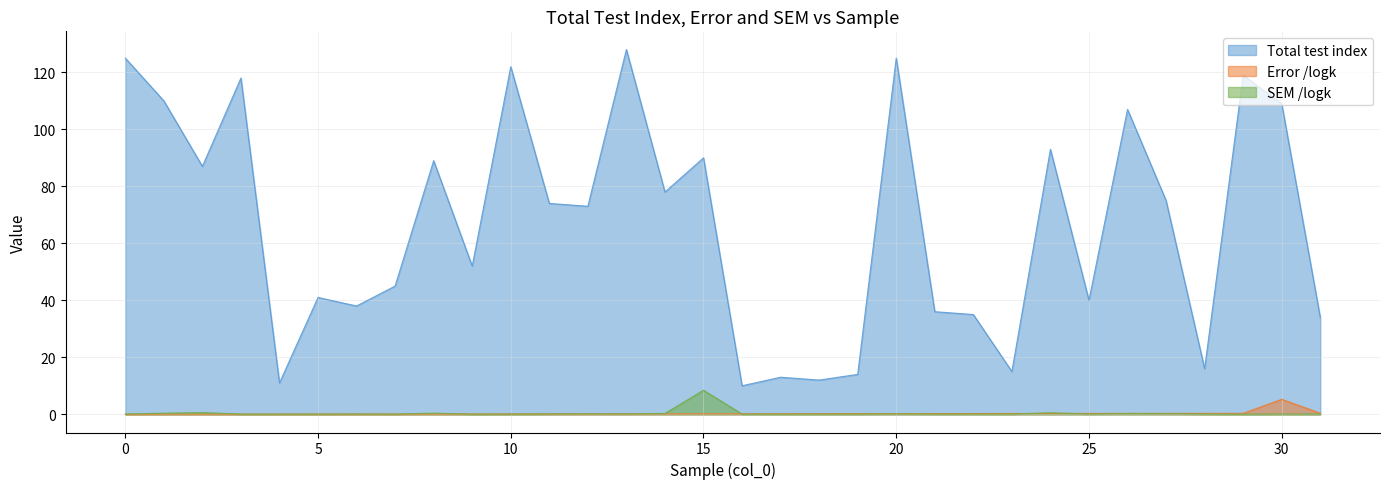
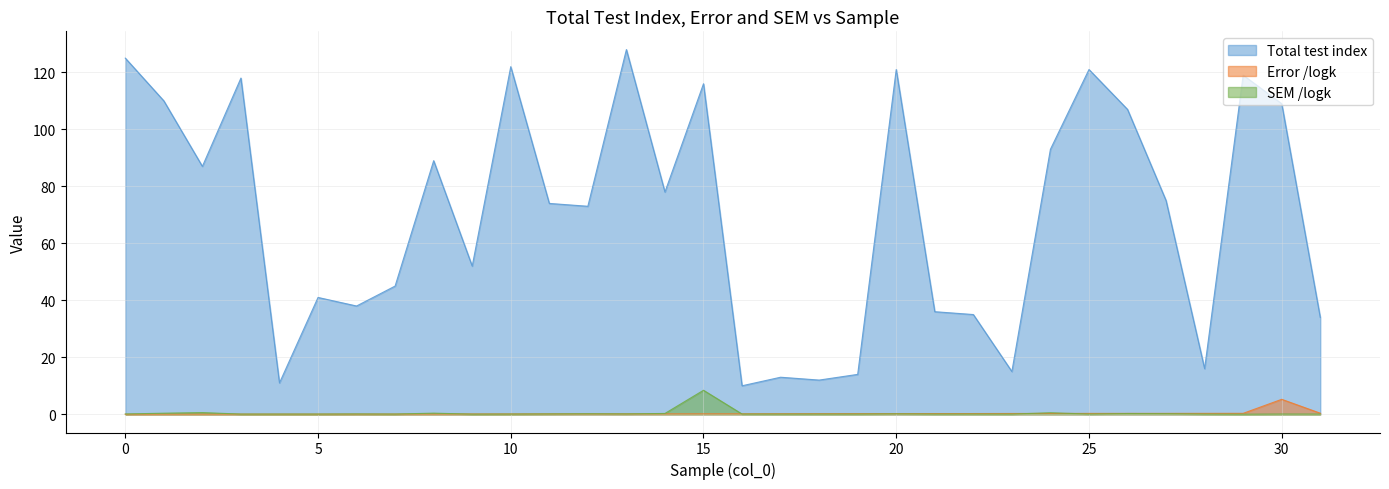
Total test index, 15: 90 -> 116
Total test index, 20: 125 -> 121
Total test index, 25: 40 -> 121
